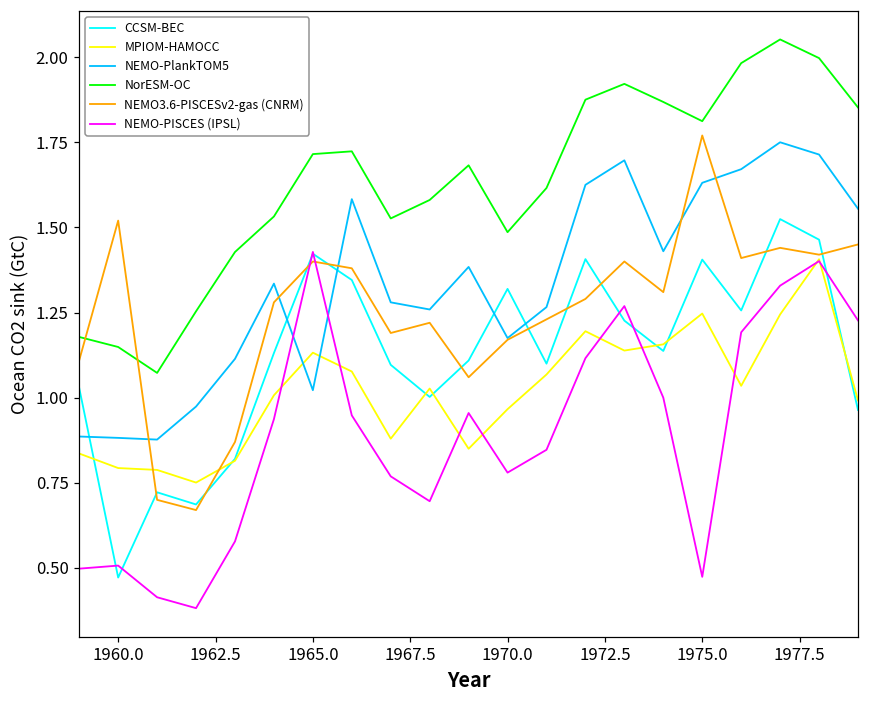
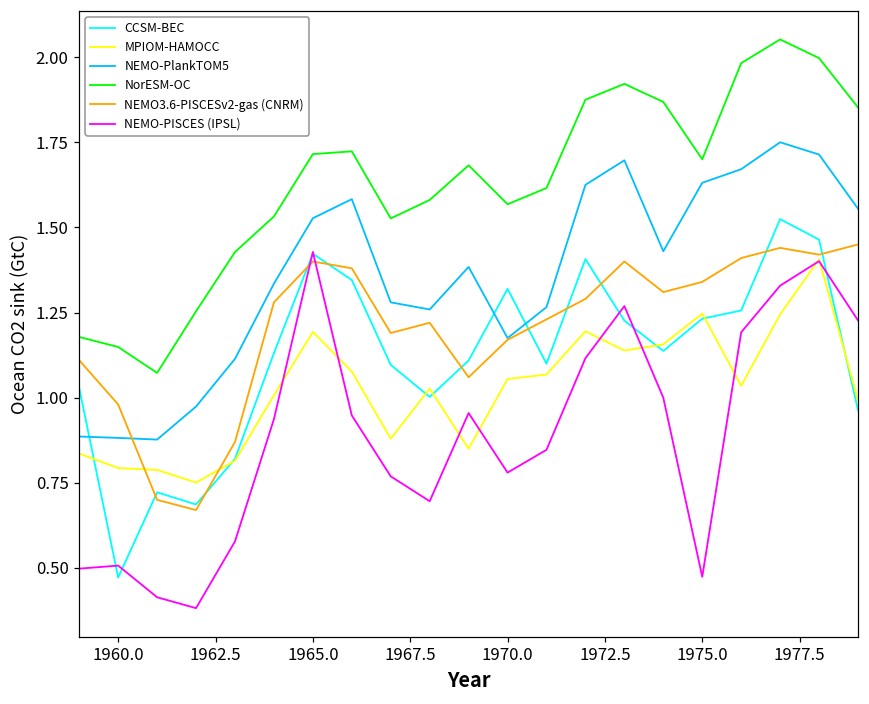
NEMO3.6-PISCESv2-gas (CNRM), 1960.0: 1.52 -> 0.98
MPIOM-HAMOCC, 1965.0: 1.13 -> 1.19
NEMO-PlankTOM5, 1965.0: 1.02 -> 1.53
MPIOM-HAMOCC, 1970.0: 0.97 -> 1.05
NorESM-OC, 1970.0: 1.49 -> 1.57
CCSM-BEC, 1975.0: 1.41 -> 1.23
NorESM-OC, 1975.0: 1.81 -> 1.70
NEMO3.6-PISCESv2-gas (CNRM), 1975.0: 1.77 -> 1.34
